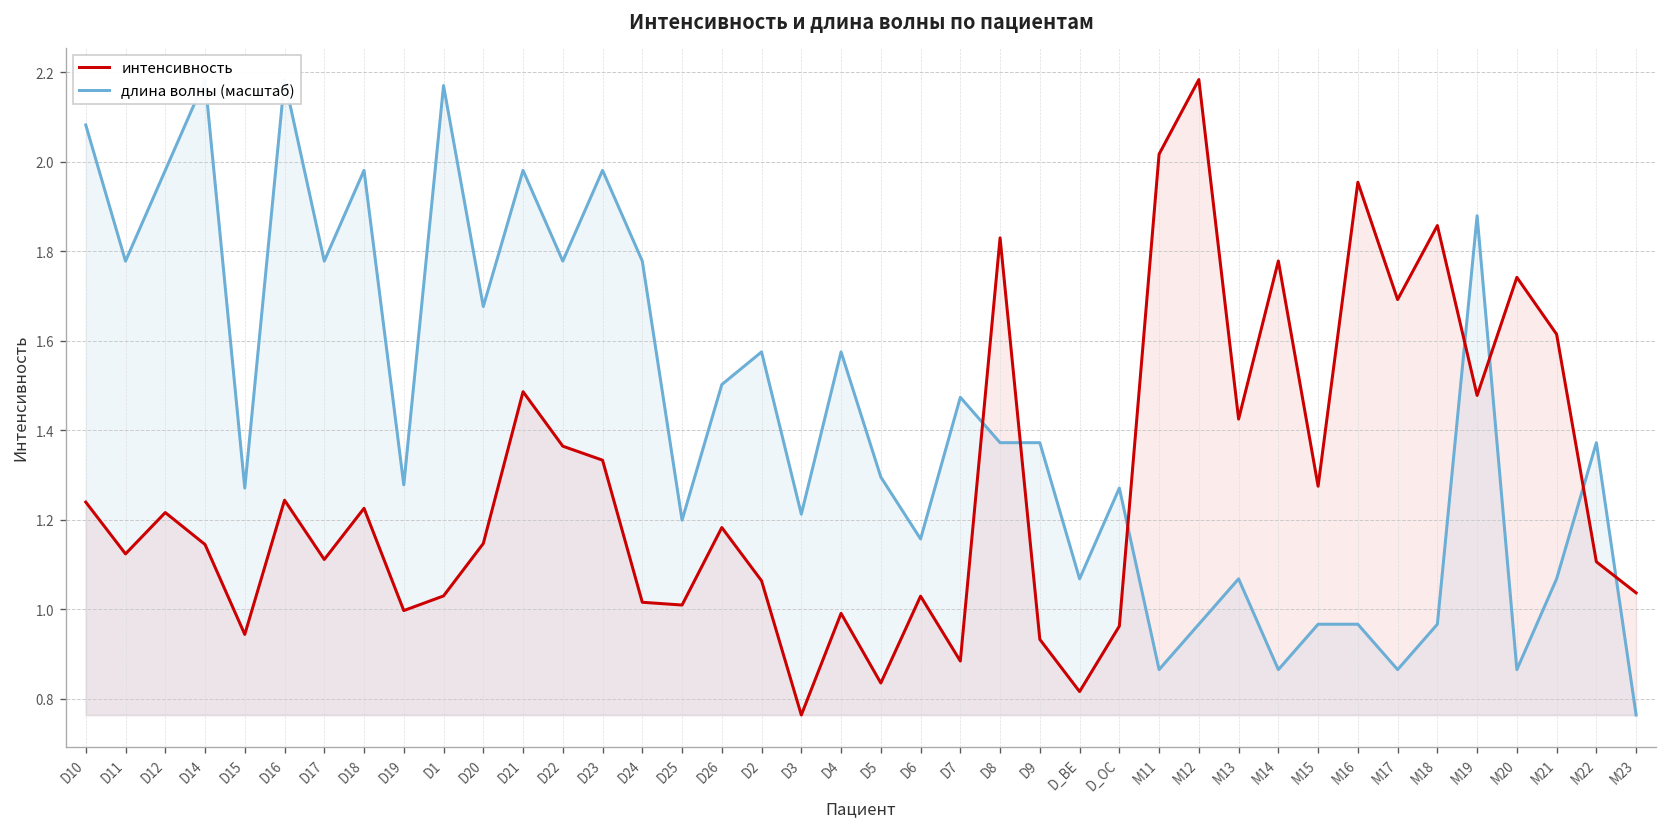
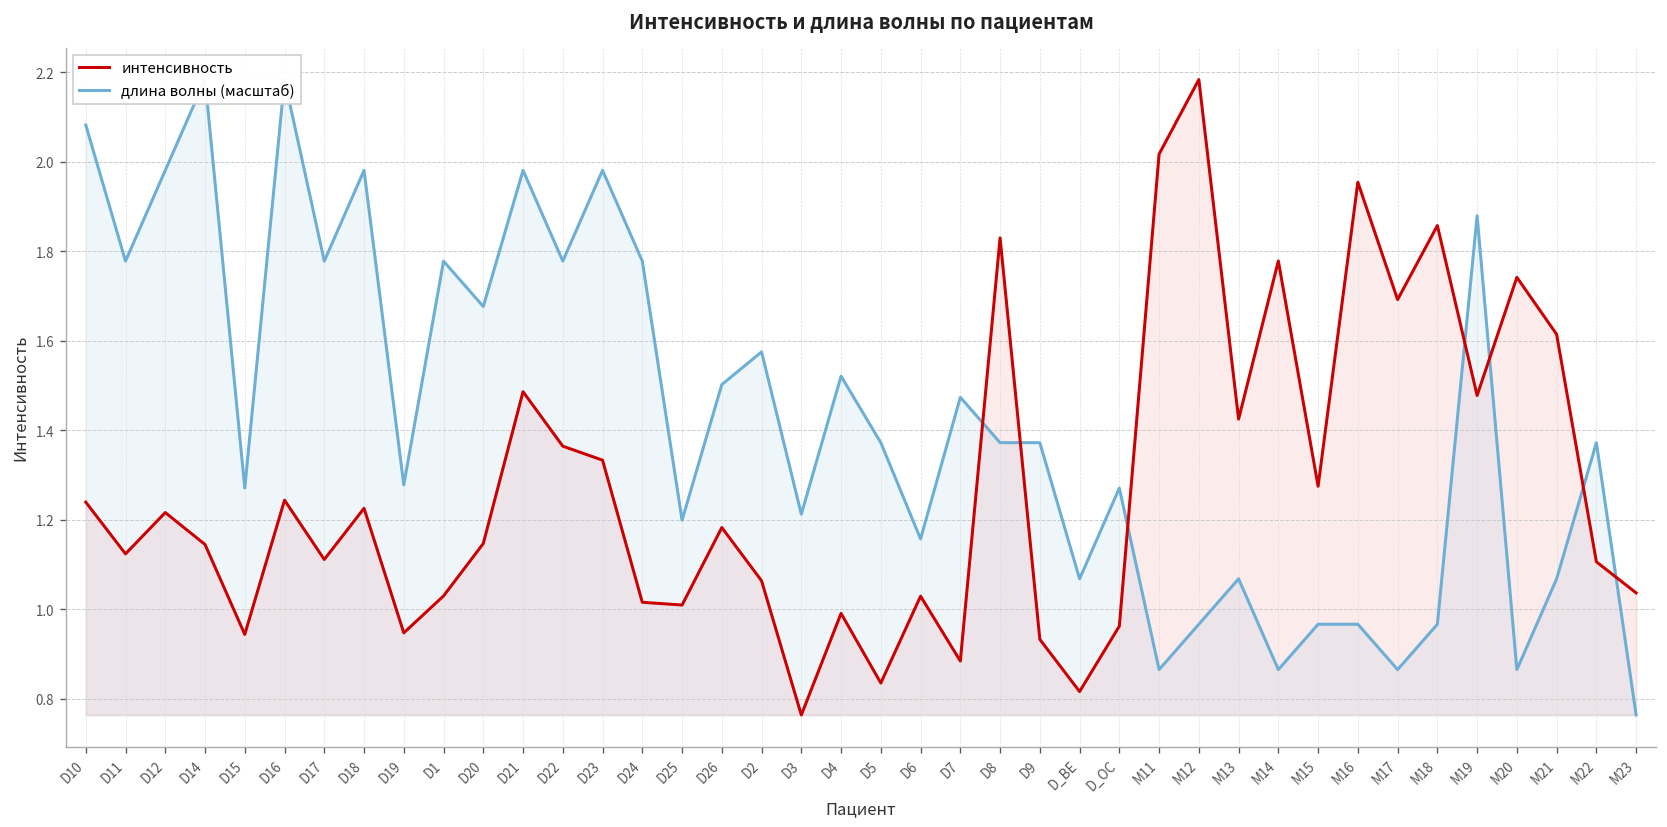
интенсивность, D19: 1.00 -> 0.95
длина волны (масштаб), D1: 2.17 -> 1.78
длина волны (масштаб), D4: 1.57 -> 1.52
длина волны (масштаб), D5: 1.30 -> 1.37
